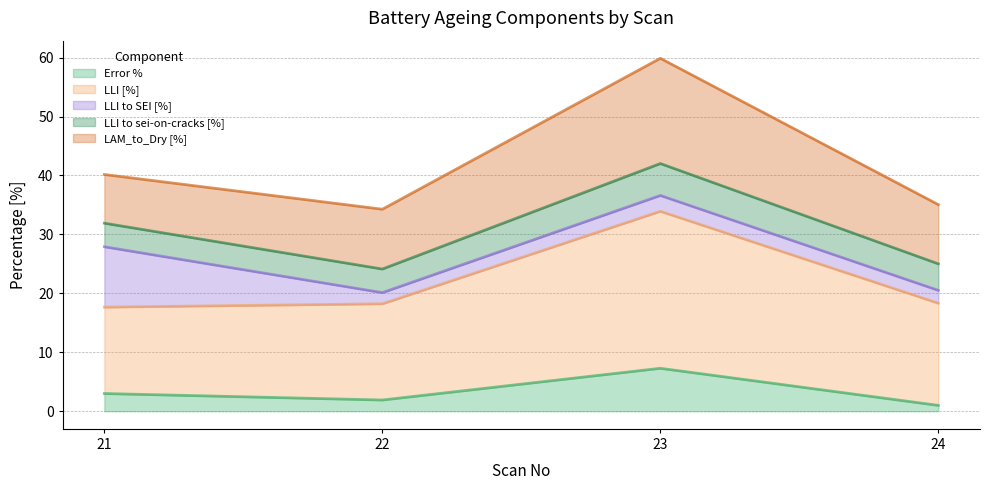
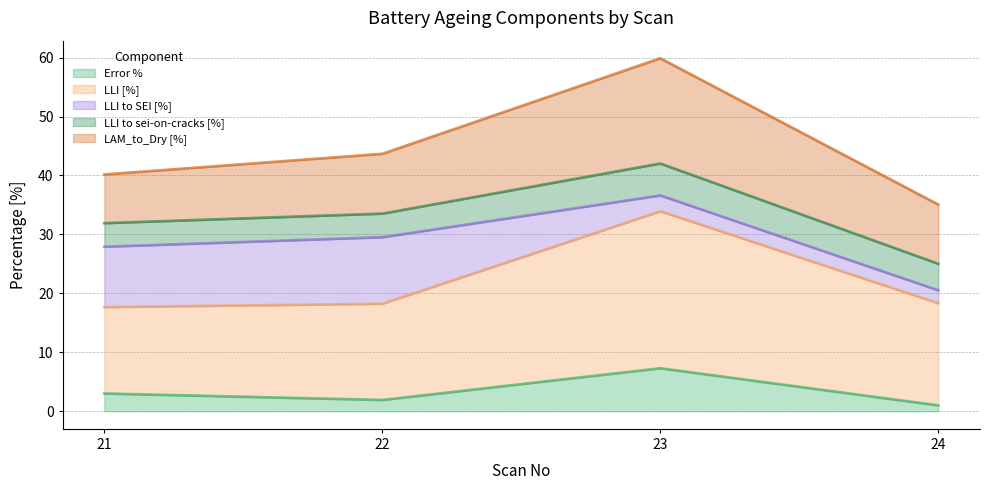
LLI to SEI [%], 22: 2 -> 11
